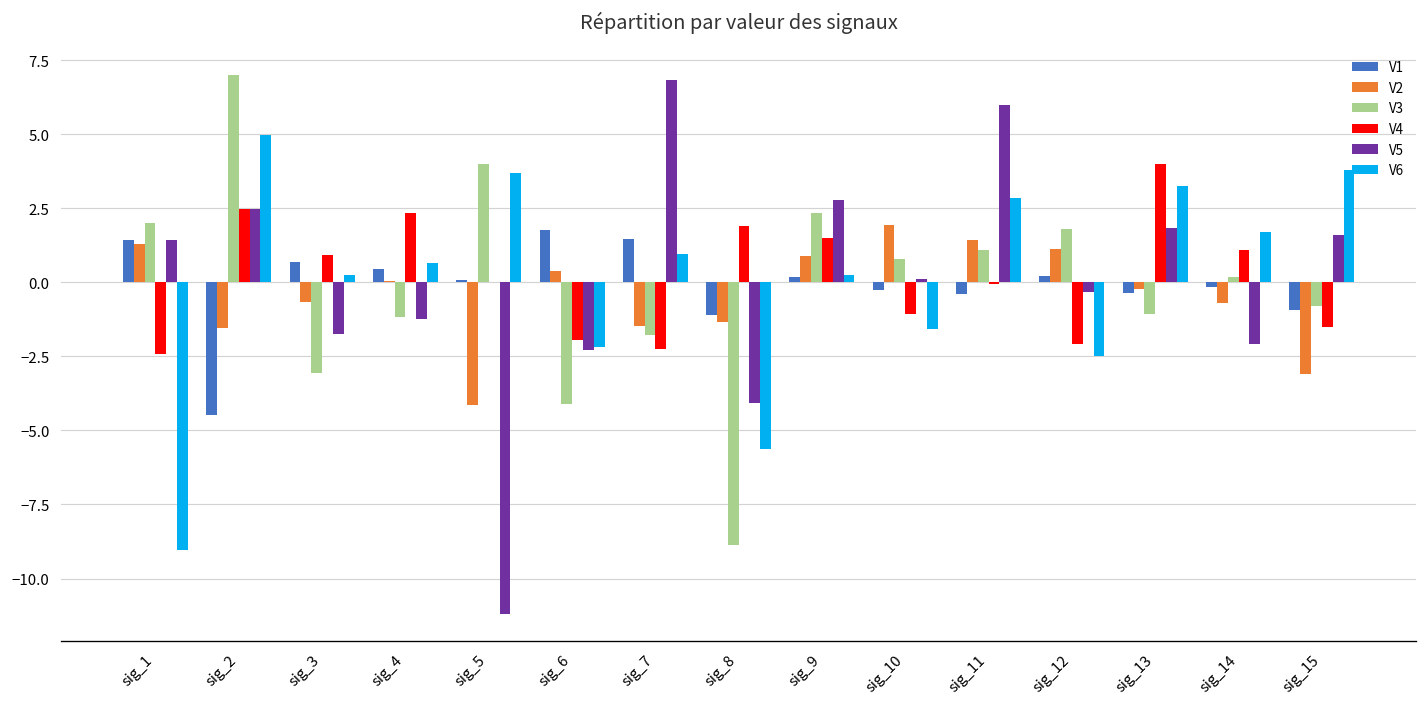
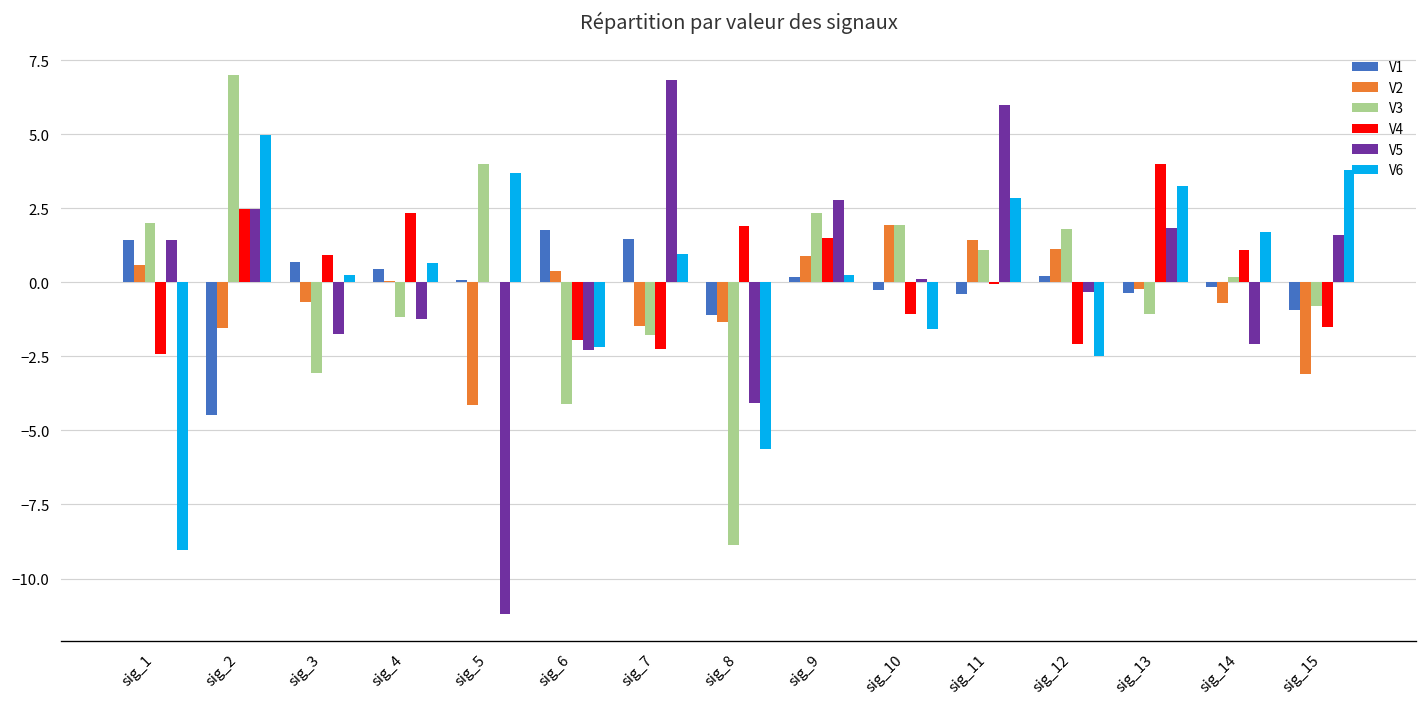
V2, sig_1: 1.3 -> 0.6
V3, sig_10: 0.8 -> 1.9
